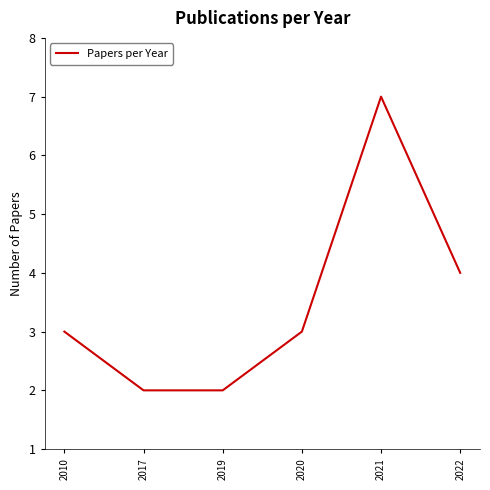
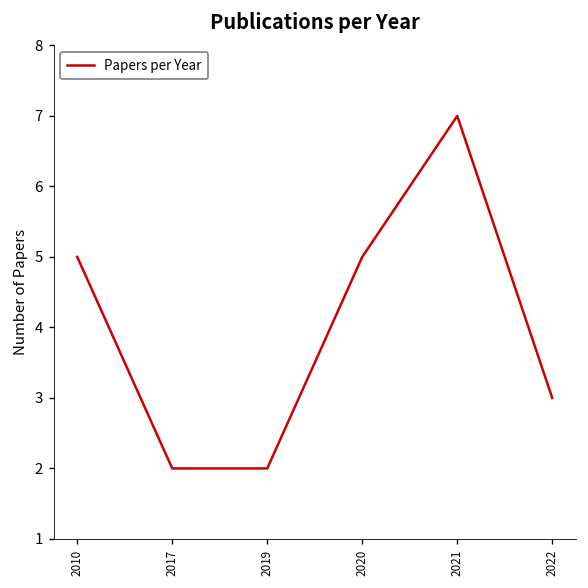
2010: 3 -> 5
2020: 3 -> 5
2022: 4 -> 3
